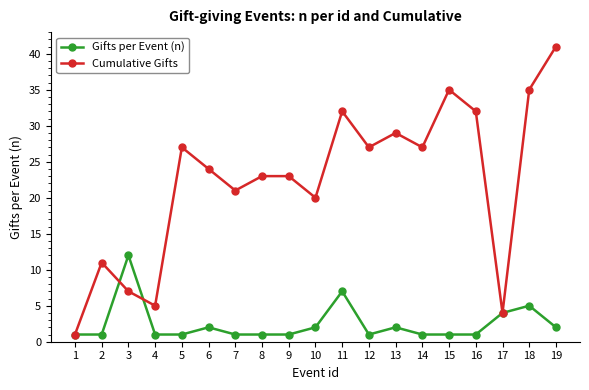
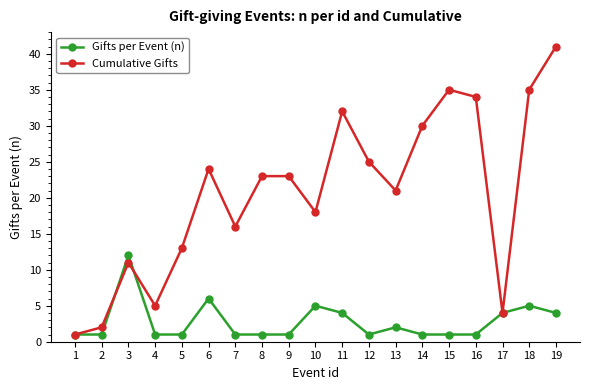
Cumulative Gifts, 2: 11 -> 2
Cumulative Gifts, 3: 7 -> 11
Cumulative Gifts, 5: 27 -> 13
Gifts per Event (n), 6: 2 -> 6
Cumulative Gifts, 7: 21 -> 16
Gifts per Event (n), 10: 2 -> 5
Cumulative Gifts, 10: 20 -> 18
Gifts per Event (n), 11: 7 -> 4
Cumulative Gifts, 12: 27 -> 25
Cumulative Gifts, 13: 29 -> 21
Cumulative Gifts, 14: 27 -> 30
Cumulative Gifts, 16: 32 -> 34
Gifts per Event (n), 19: 2 -> 4
